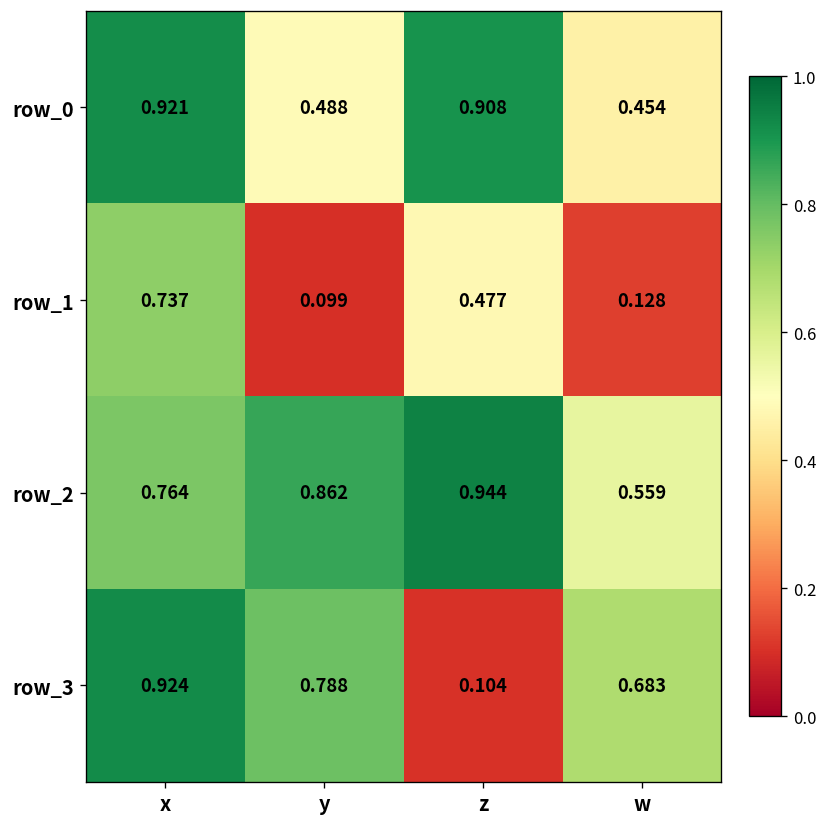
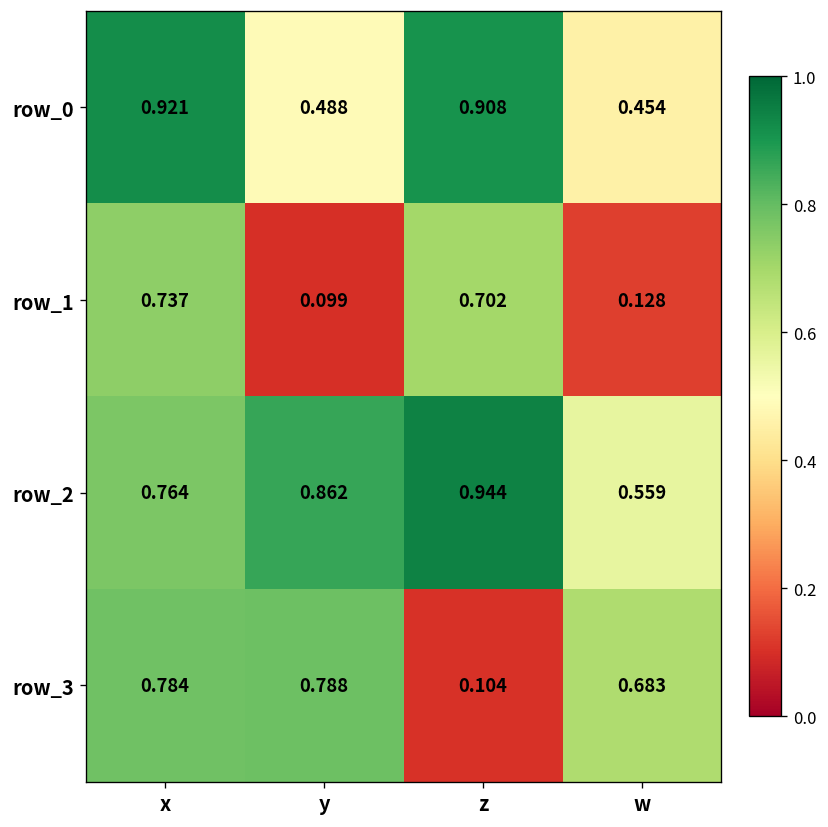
row_1, z: 0.477 -> 0.702
row_3, x: 0.924 -> 0.784
